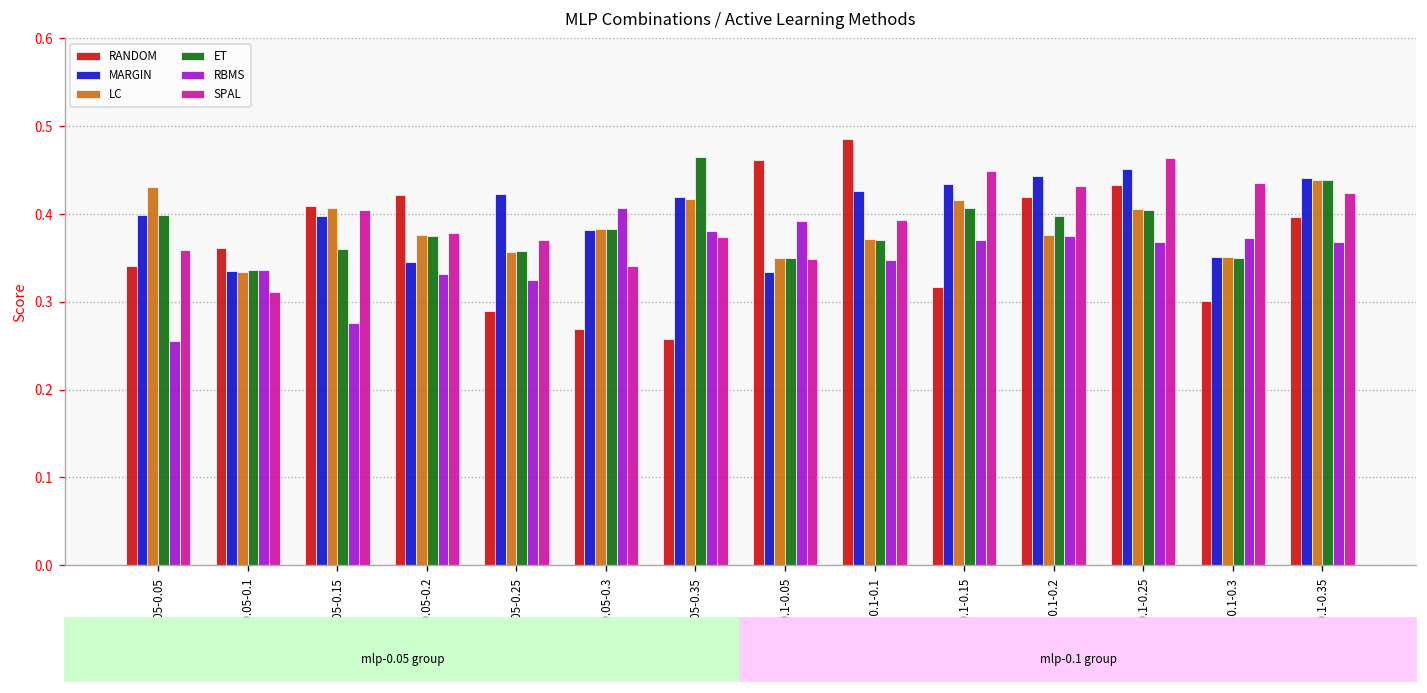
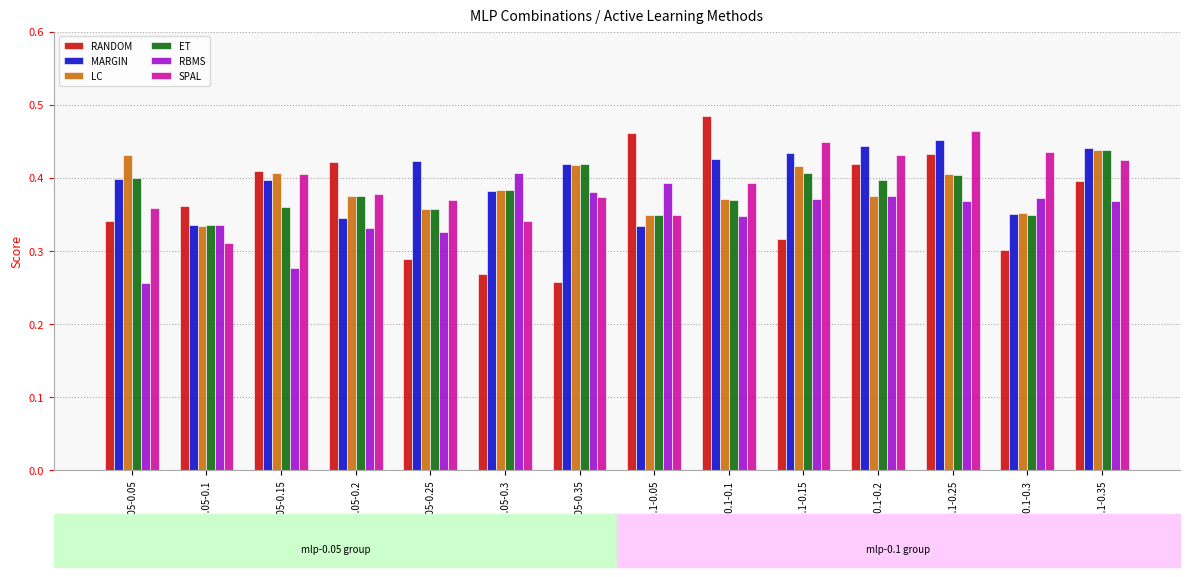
ET, mlp-0.05-0.35: 0.46 -> 0.42
